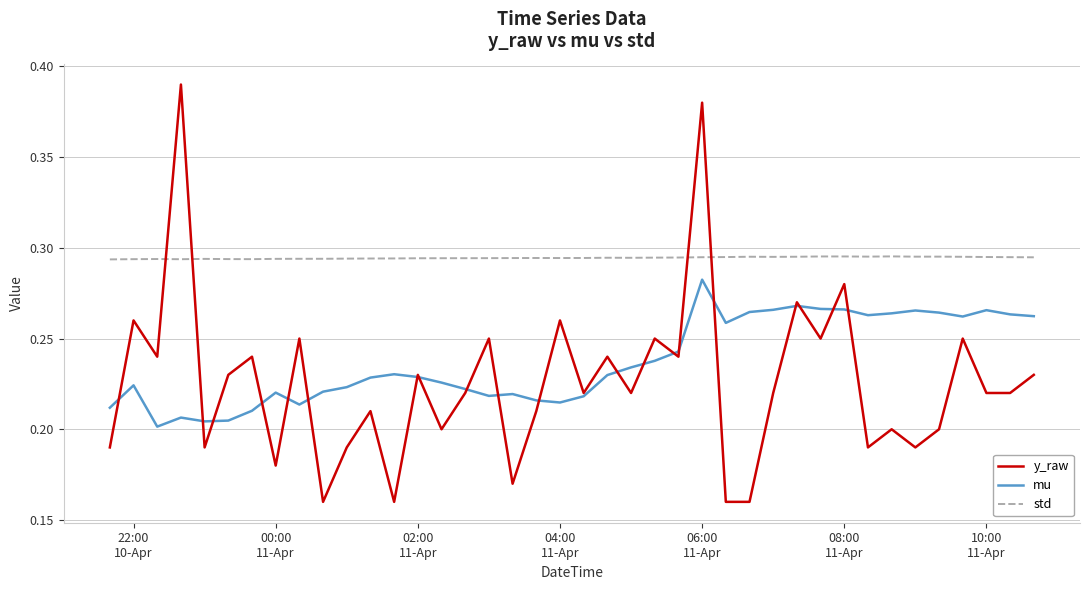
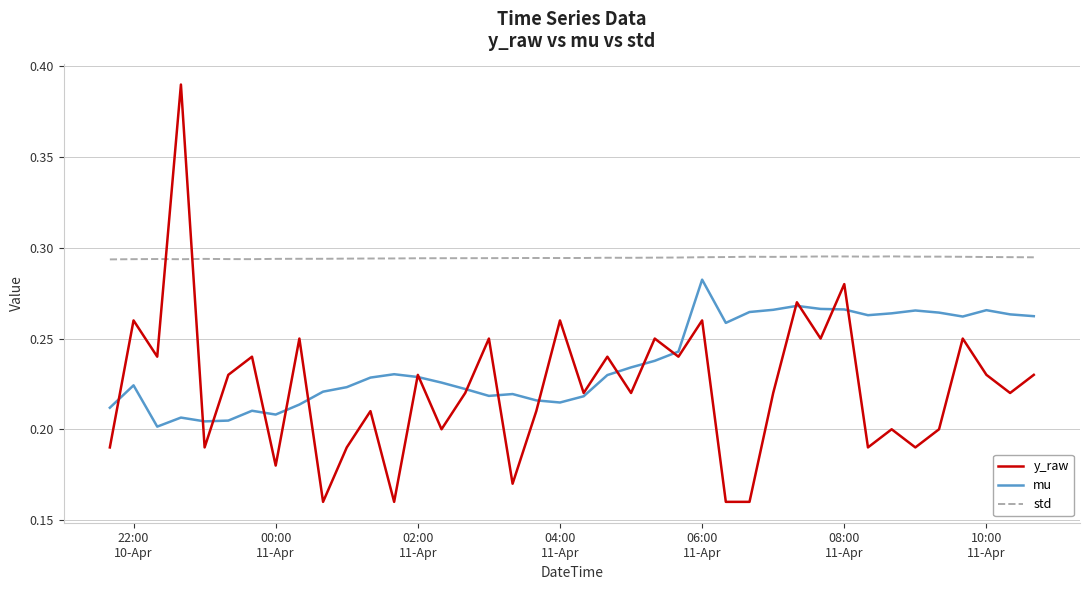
mu, 00:00 11-Apr: 0.220 -> 0.208
y_raw, 06:00 11-Apr: 0.38 -> 0.26
y_raw, 10:00 11-Apr: 0.22 -> 0.23
